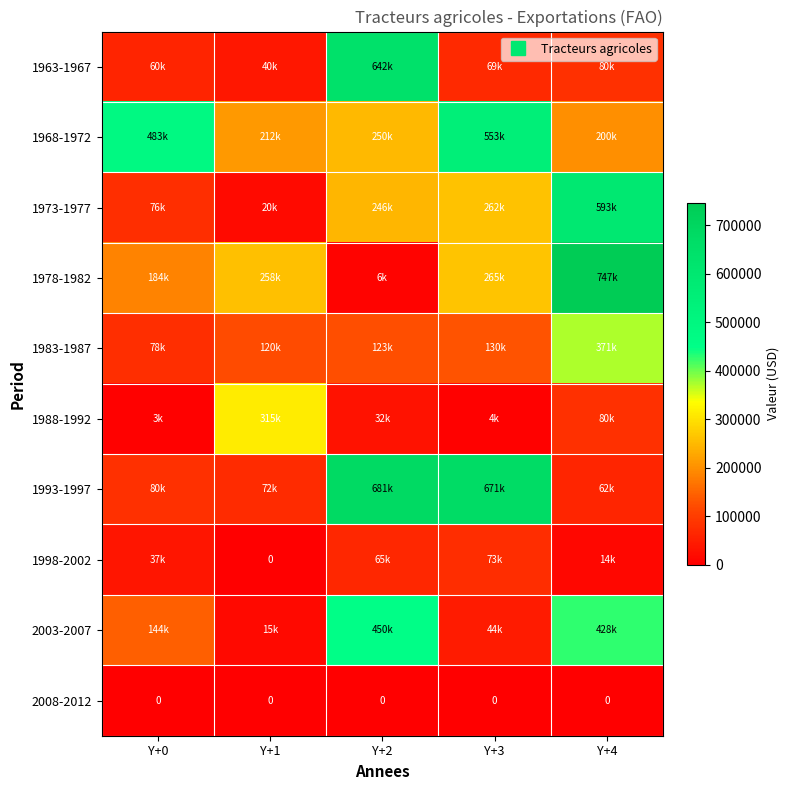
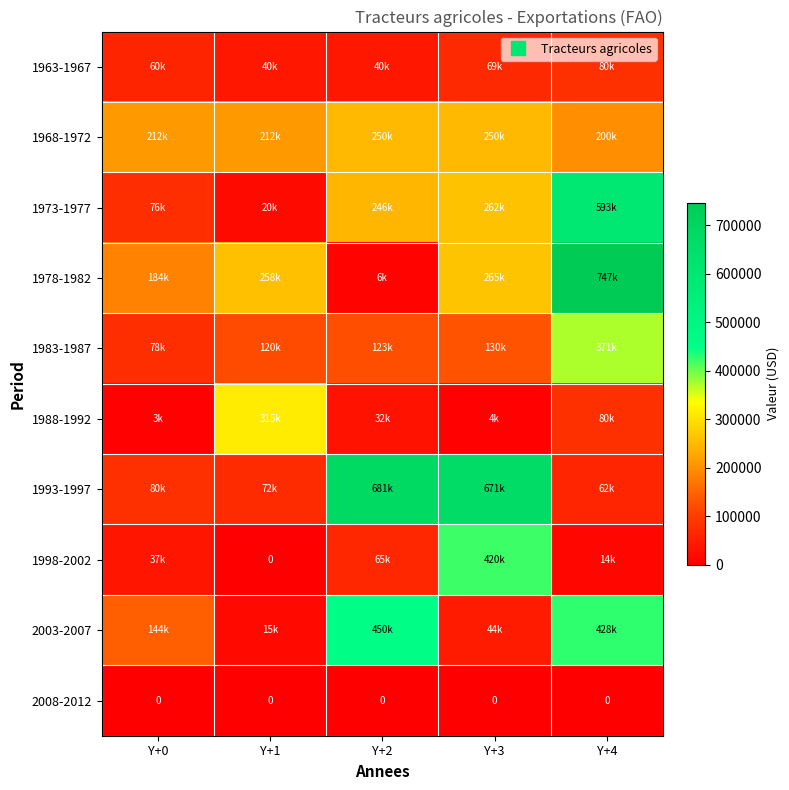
1963-1967, Y+2: 642k -> 40k
1968-1972, Y+0: 483k -> 212k
1968-1972, Y+3: 553k -> 250k
1998-2002, Y+3: 73k -> 420k
